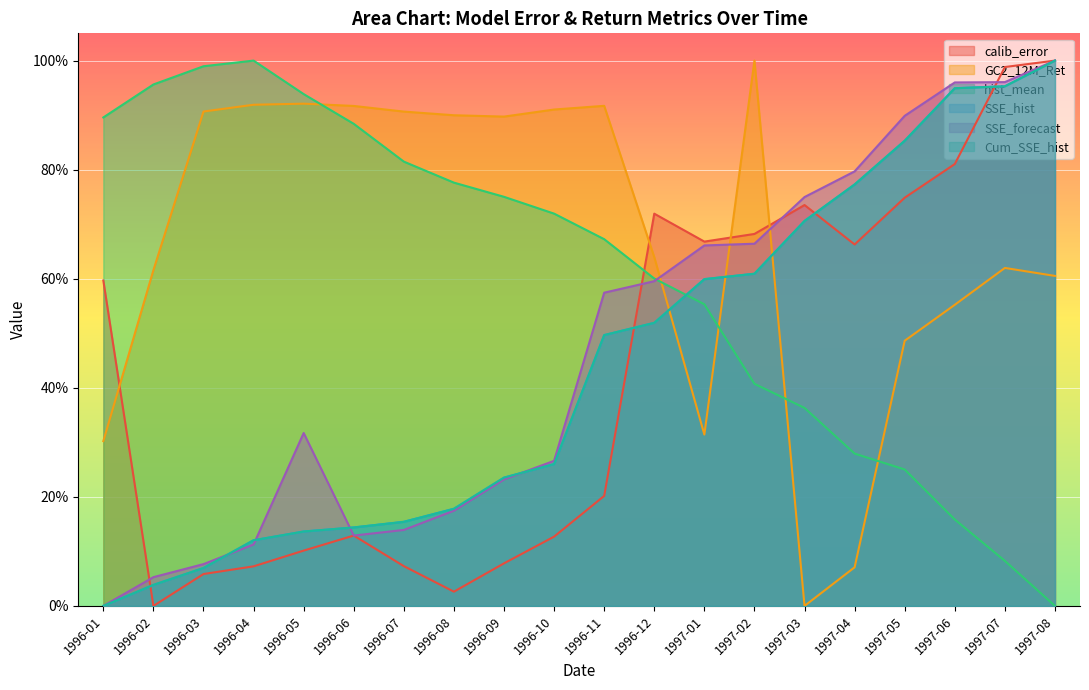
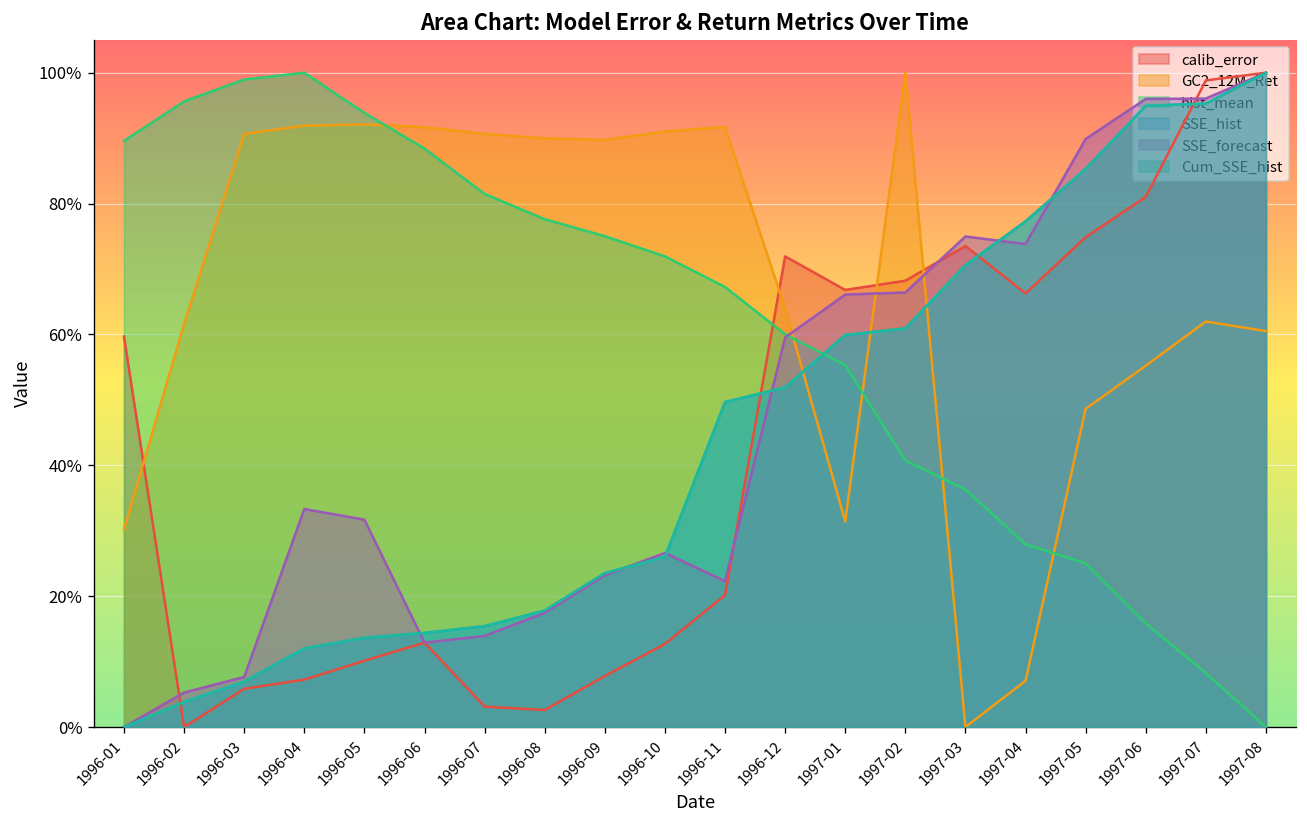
SSE_forecast, 1996-04: 11% -> 33%
calib_error, 1996-07: 7% -> 3%
SSE_forecast, 1996-11: 57% -> 22%
SSE_forecast, 1997-04: 80% -> 74%
